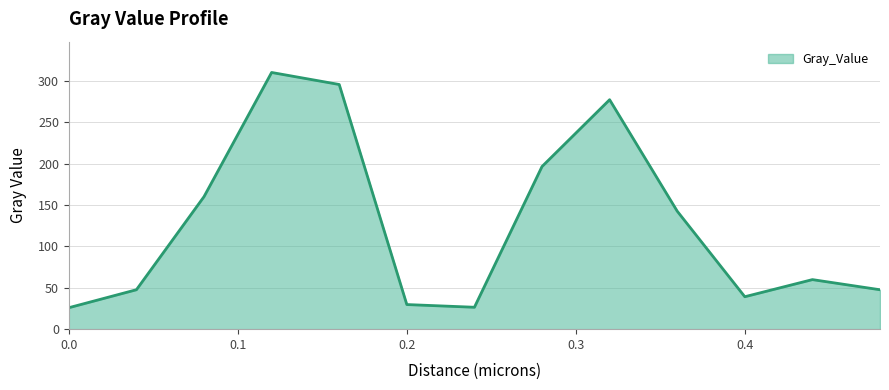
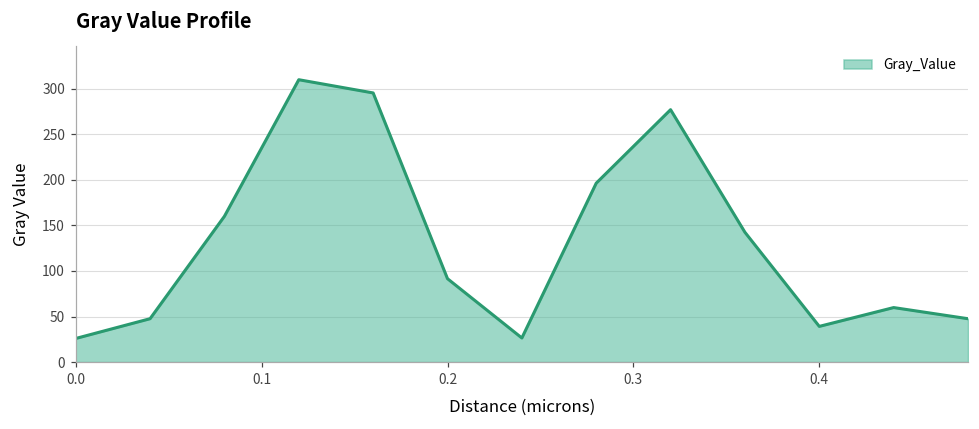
0.2: 30 -> 90
